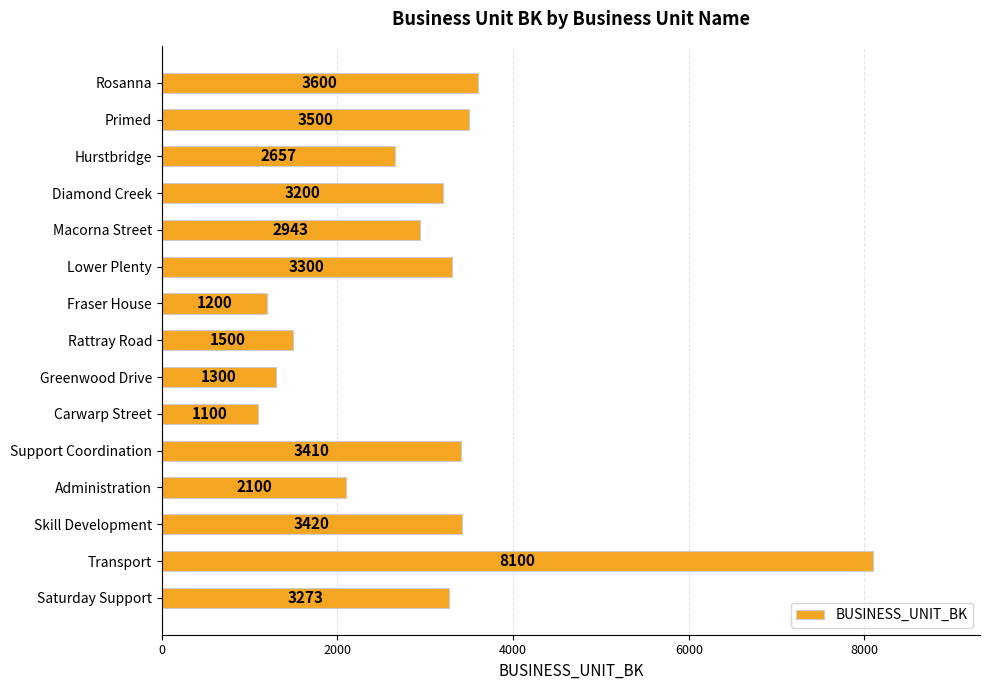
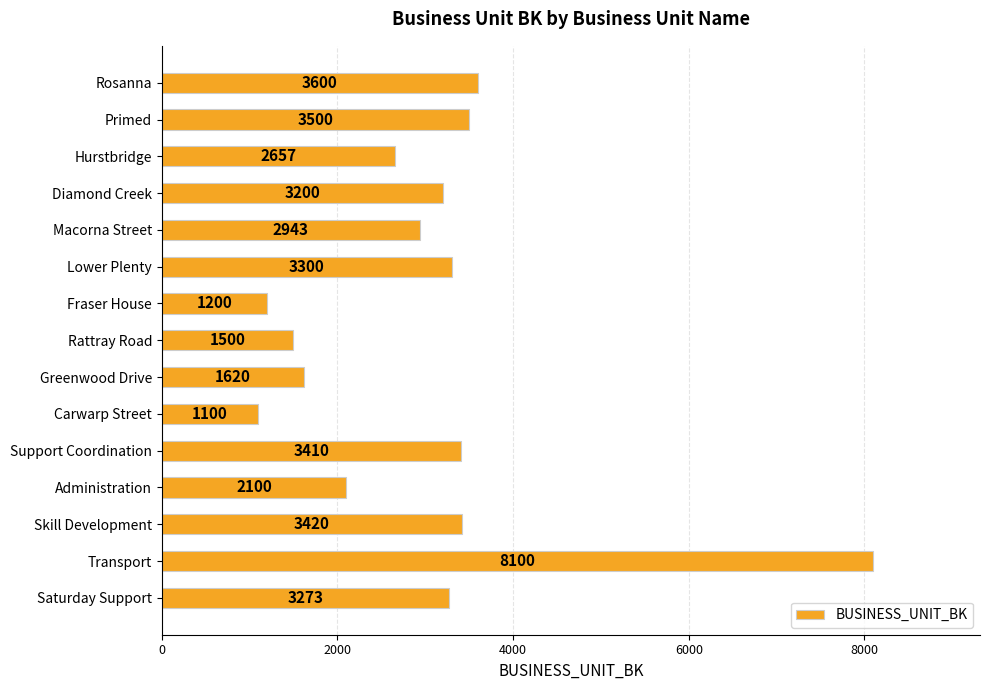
Greenwood Drive: 1300 -> 1620
